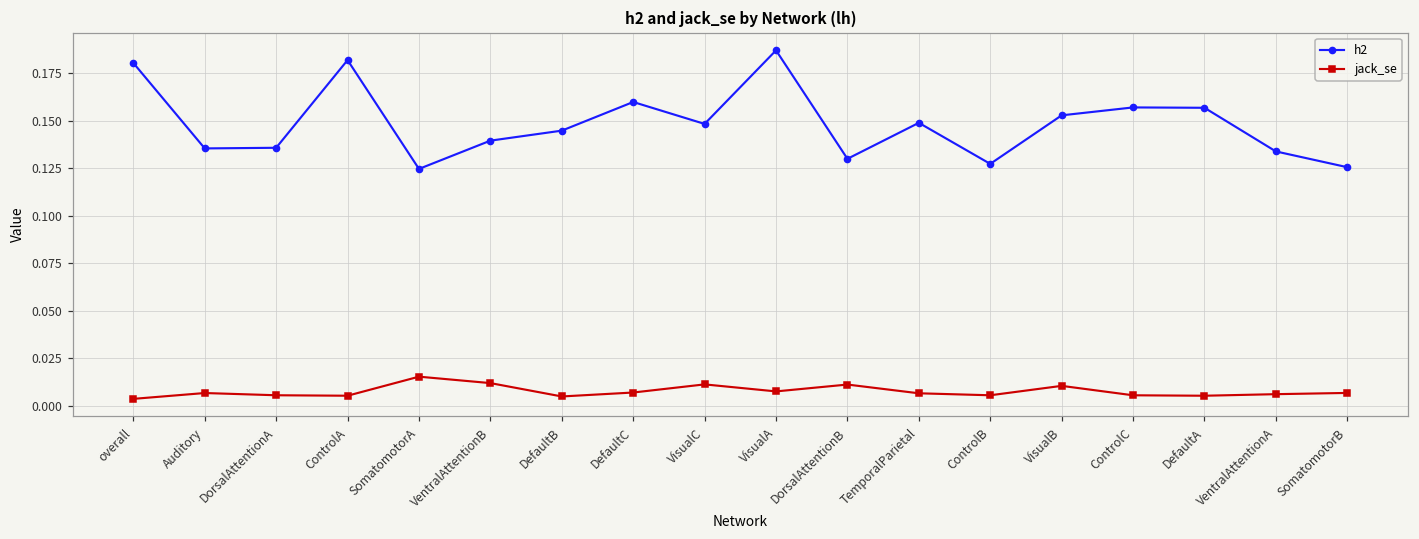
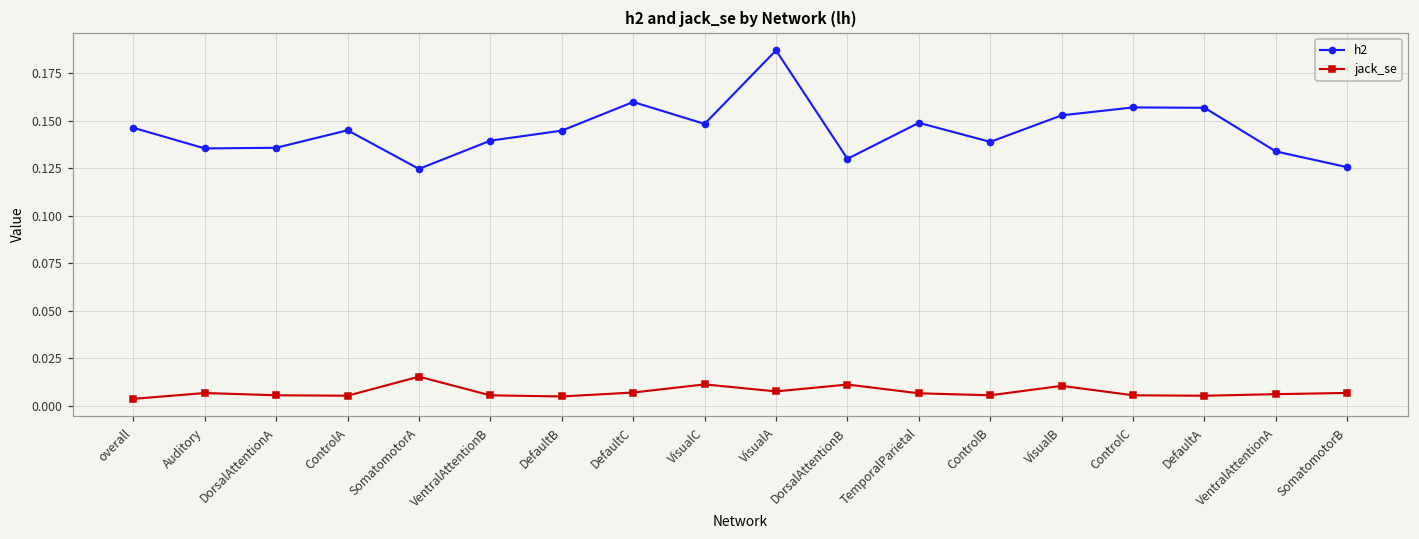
h2, overall: 0.180 -> 0.146
h2, ControlA: 0.182 -> 0.145
jack_se, VentralAttentionB: 0.012 -> 0.005
h2, ControlB: 0.127 -> 0.139
